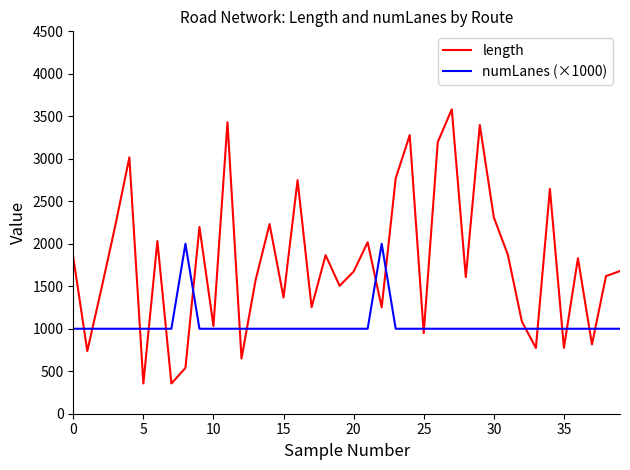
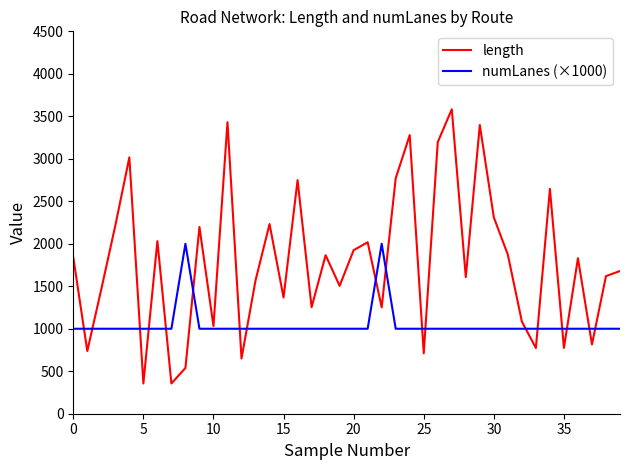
length, 20: 1700 -> 1900
length, 25: 900 -> 700
